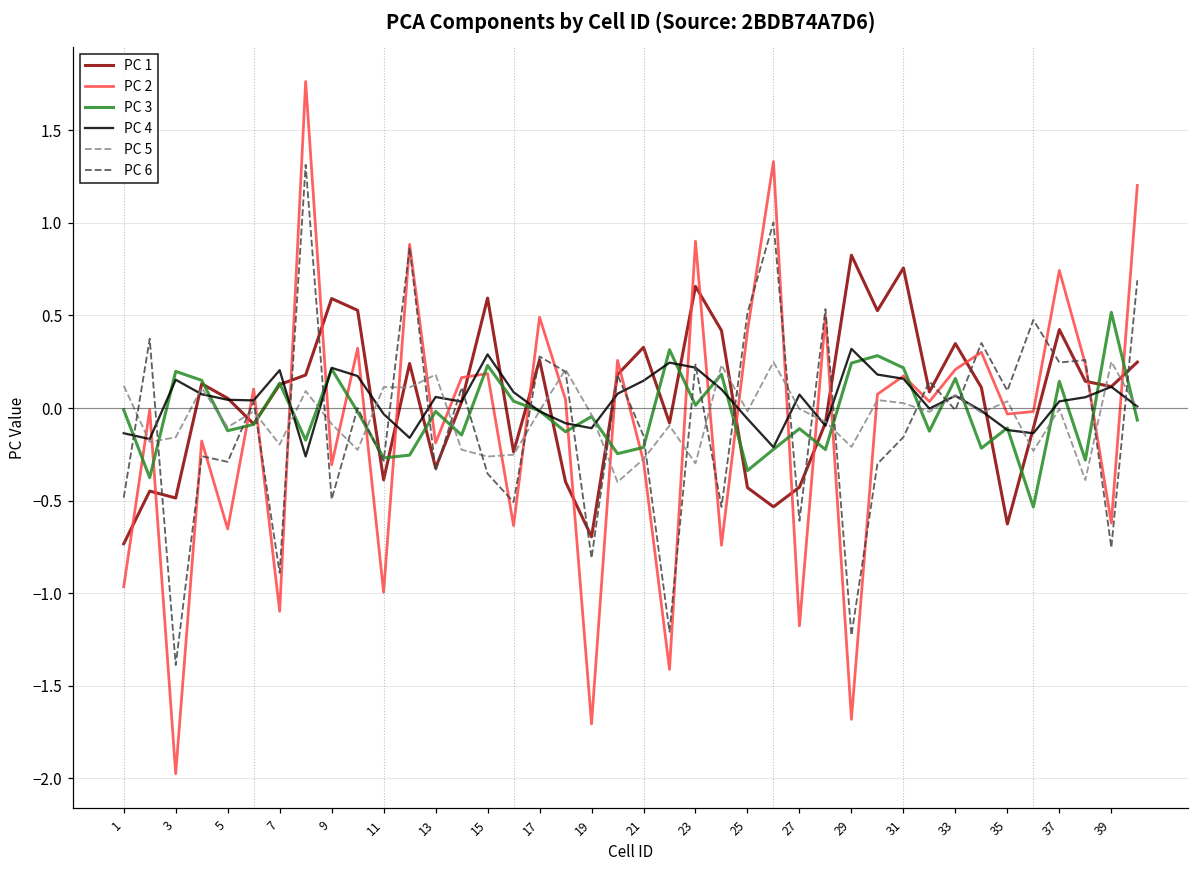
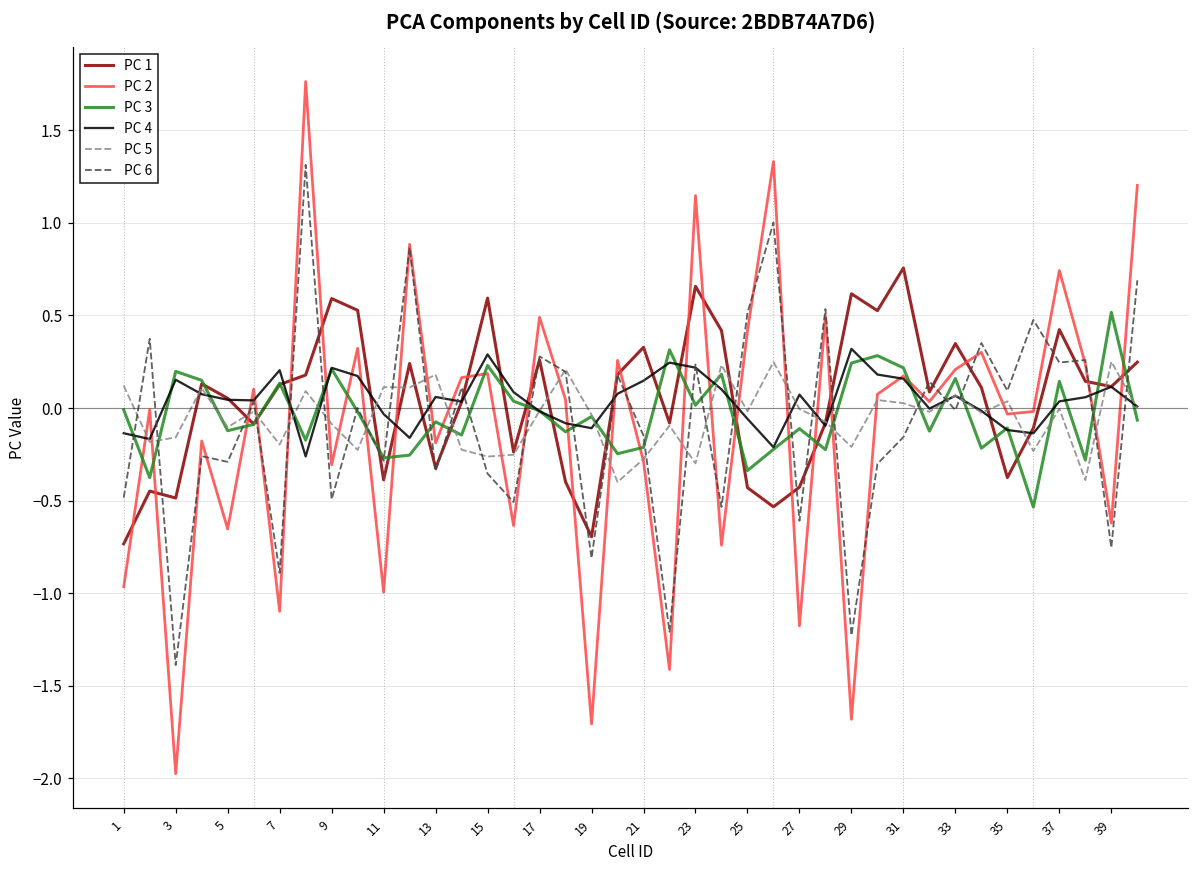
PC 3, 13: -0.02 -> -0.07
PC 2, 23: 0.90 -> 1.15
PC 1, 29: 0.83 -> 0.62
PC 1, 35: -0.63 -> -0.38
